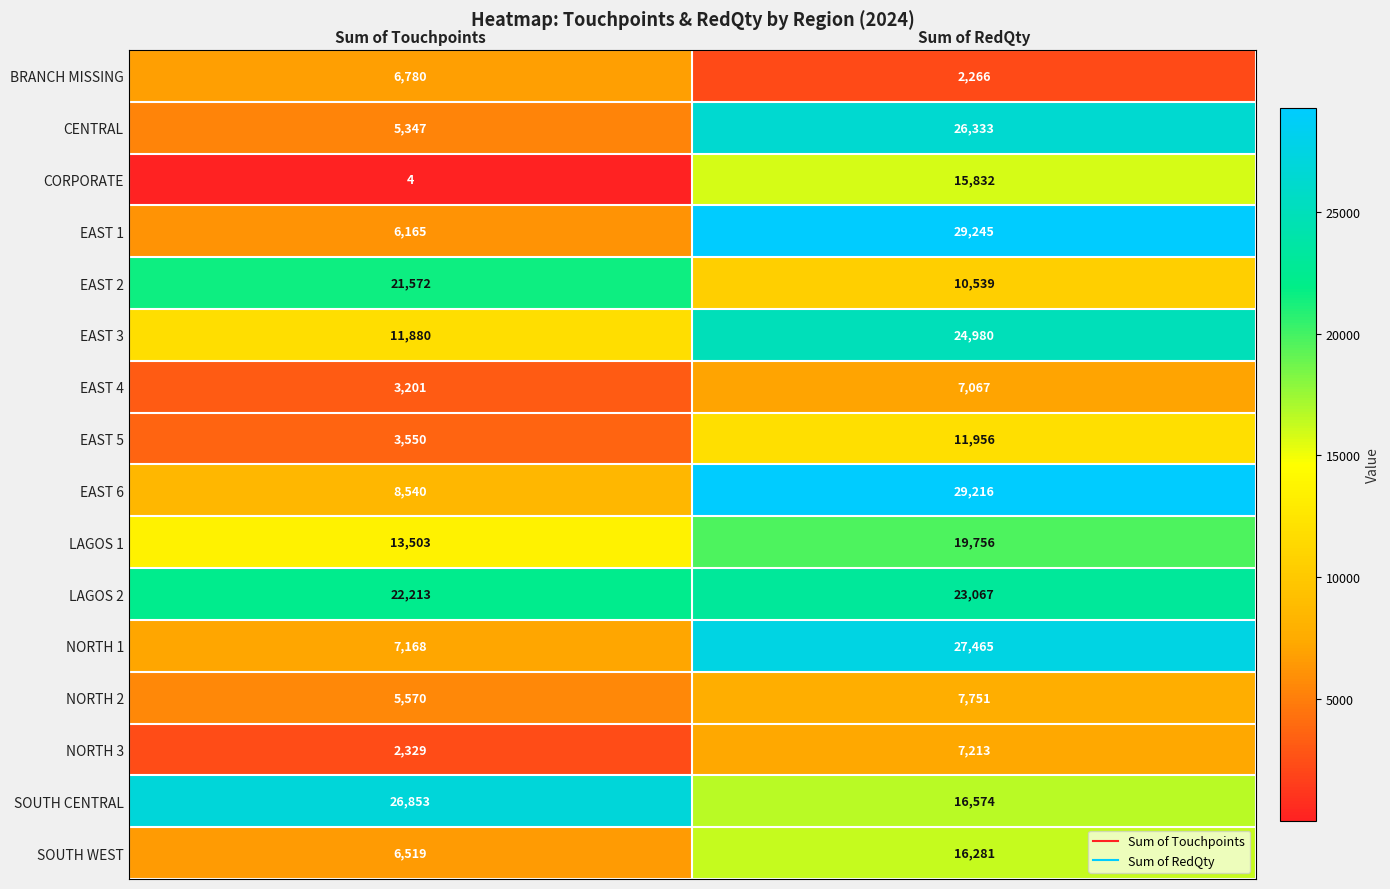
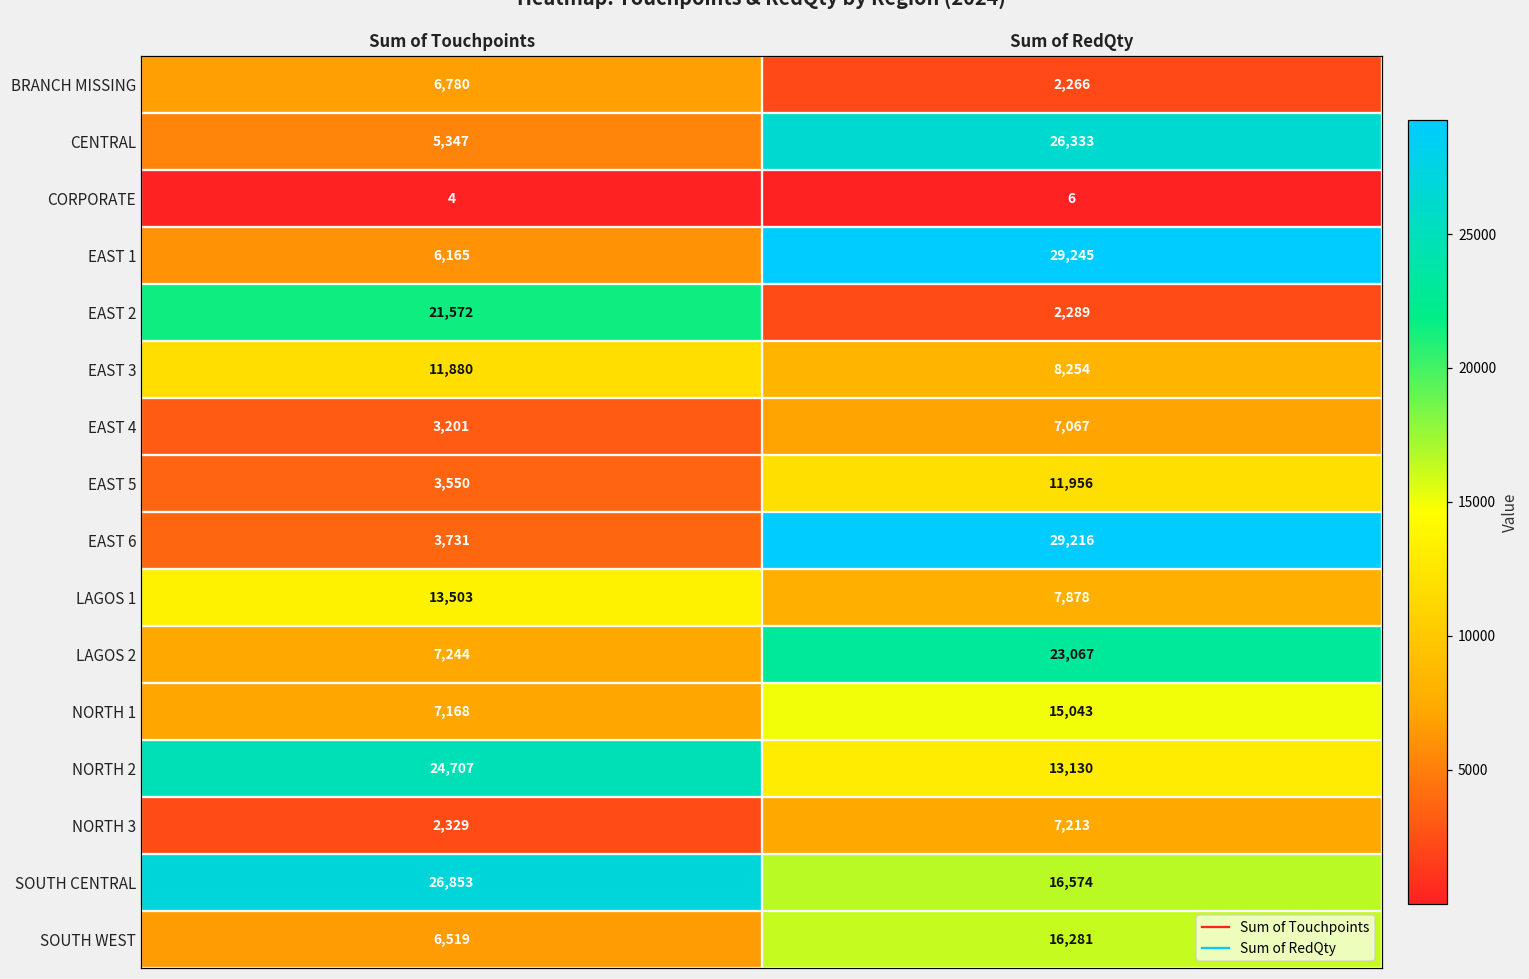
CORPORATE, Sum of RedQty: 15,832 -> 6
EAST 2, Sum of RedQty: 10,539 -> 2,289
EAST 3, Sum of RedQty: 24,980 -> 8,254
EAST 6, Sum of Touchpoints: 8,540 -> 3,731
LAGOS 1, Sum of RedQty: 19,756 -> 7,878
LAGOS 2, Sum of Touchpoints: 22,213 -> 7,244
NORTH 1, Sum of RedQty: 27,465 -> 15,043
NORTH 2, Sum of Touchpoints: 5,570 -> 24,707
NORTH 2, Sum of RedQty: 7,751 -> 13,130
